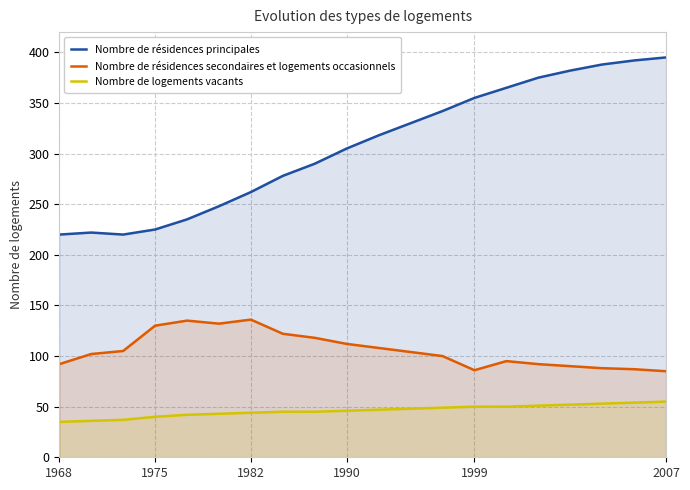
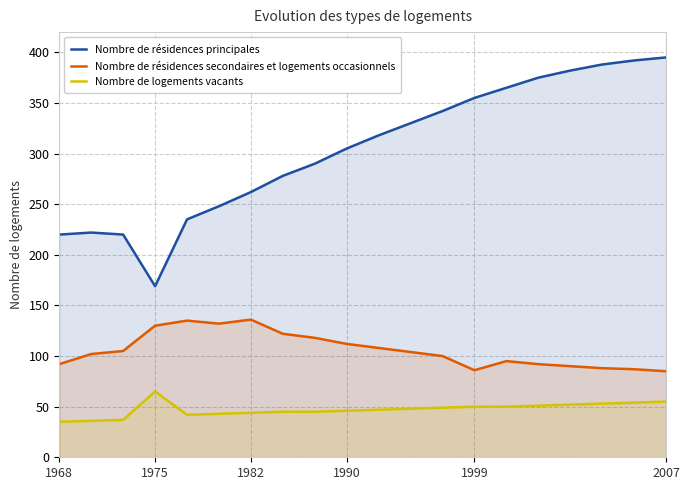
Nombre de résidences principales, 1975: 225 -> 169
Nombre de logements vacants, 1975: 40 -> 65
